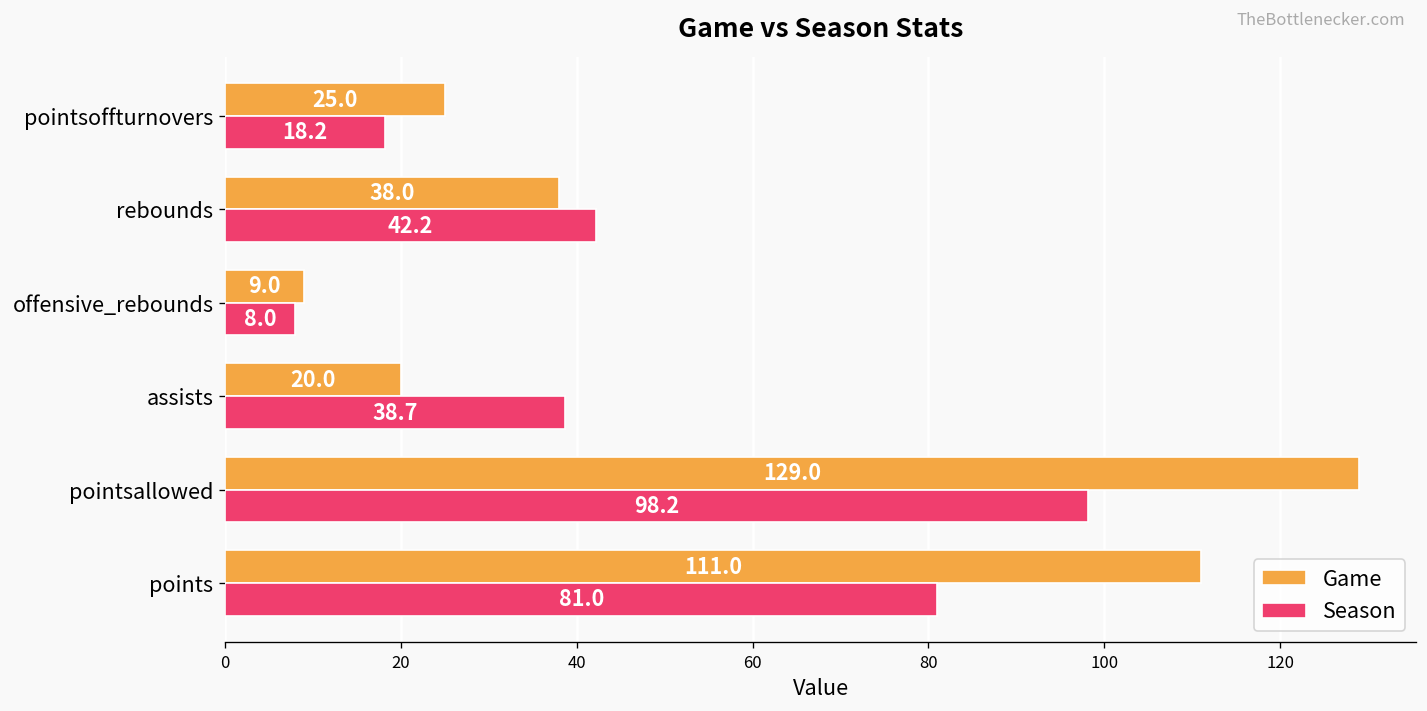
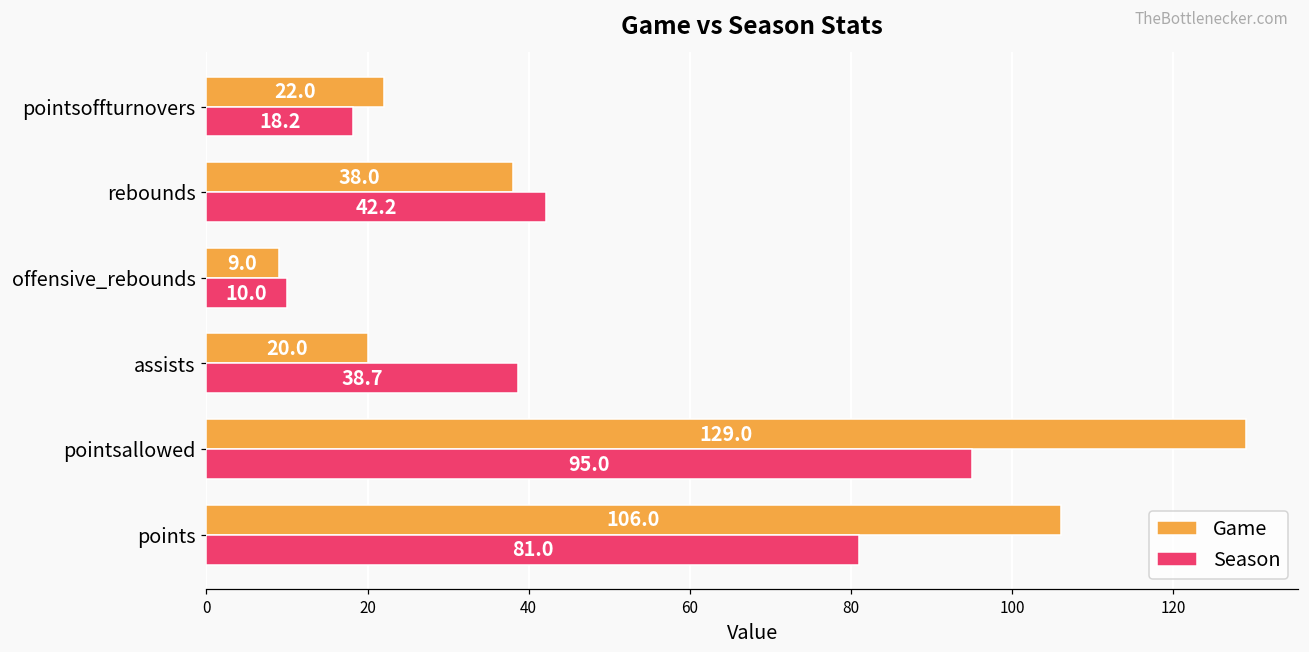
Game, pointsoffturnovers: 25.0 -> 22.0
Season, offensive_rebounds: 8.0 -> 10.0
Season, pointsallowed: 98.2 -> 95.0
Game, points: 111.0 -> 106.0
